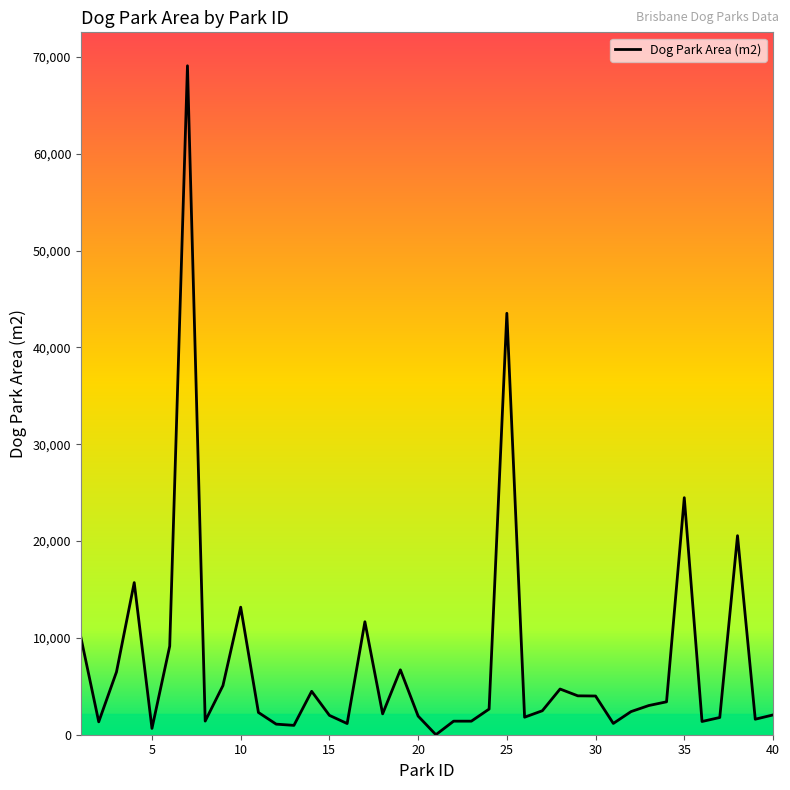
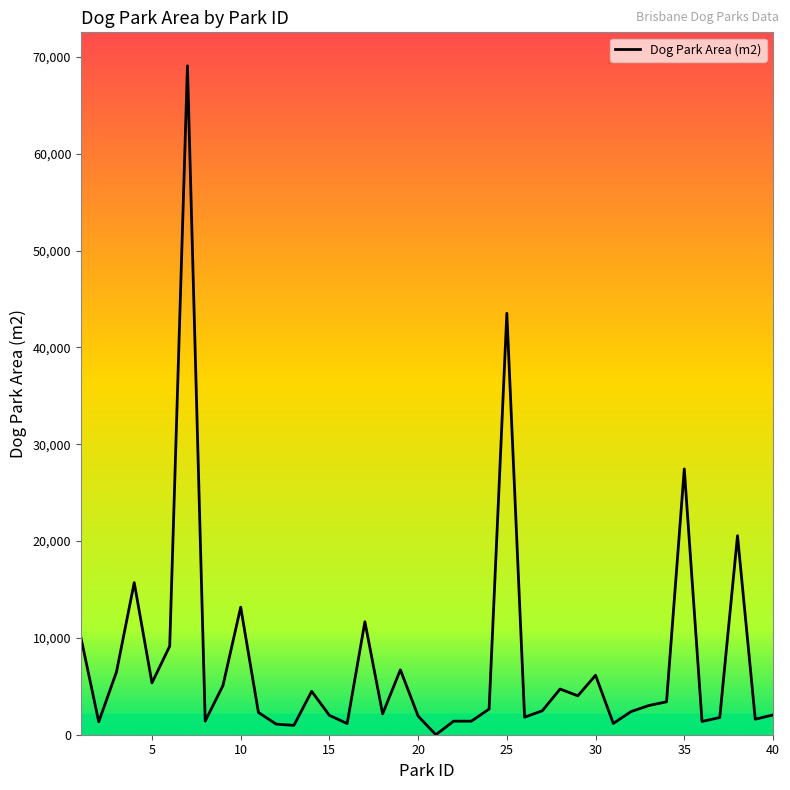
Dog Park Area (m2), 5: 1,000 -> 5,000
Dog Park Area (m2), 30: 4,000 -> 6,000
Dog Park Area (m2), 35: 24,000 -> 27,000
